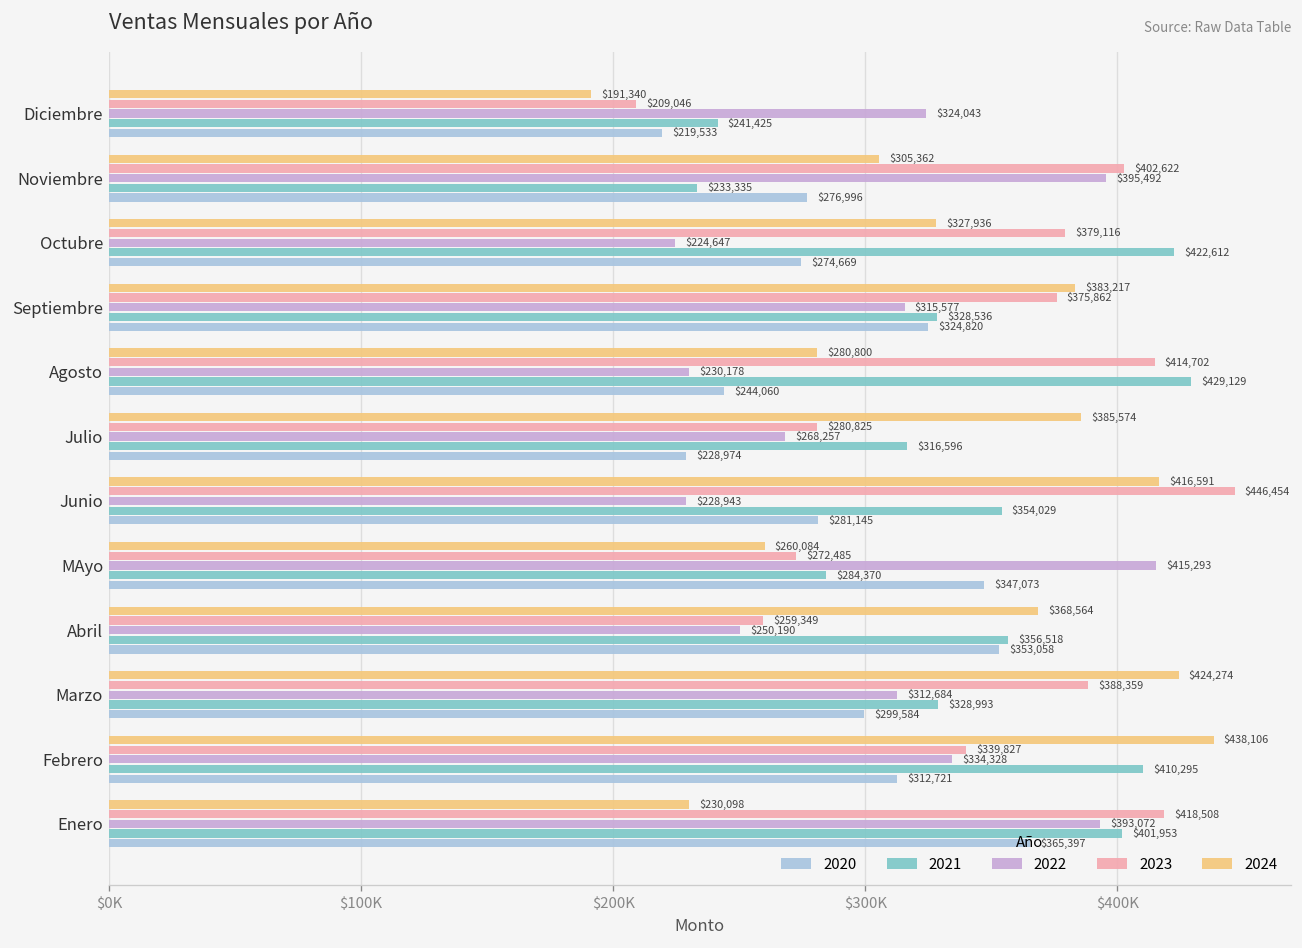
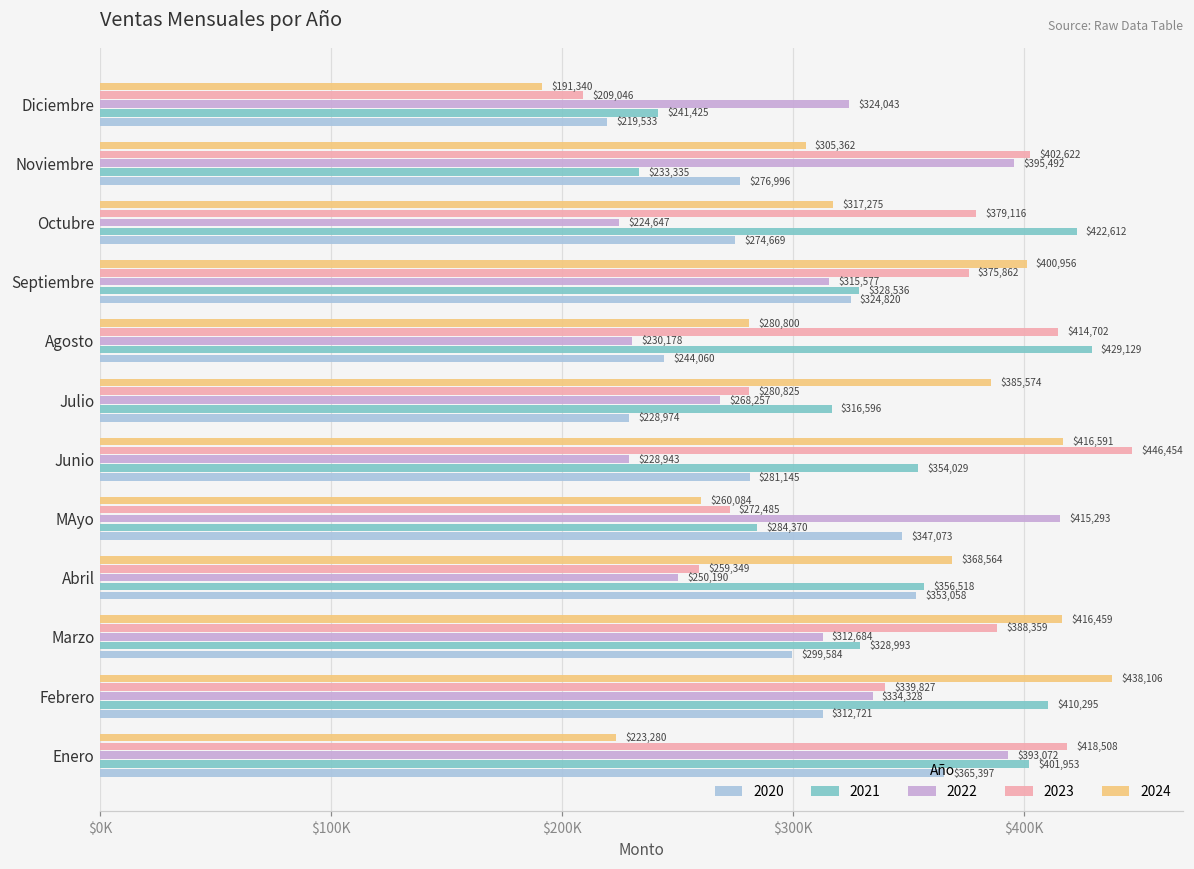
2024, Octubre: $327,936 -> $317,275
2024, Septiembre: $383,217 -> $400,956
2024, Marzo: $424,274 -> $416,459
2024, Enero: $230,098 -> $223,280
